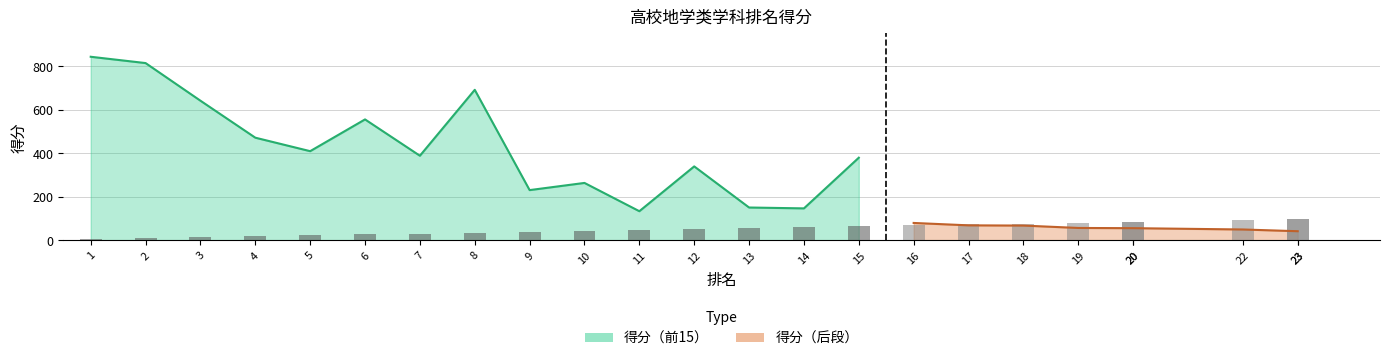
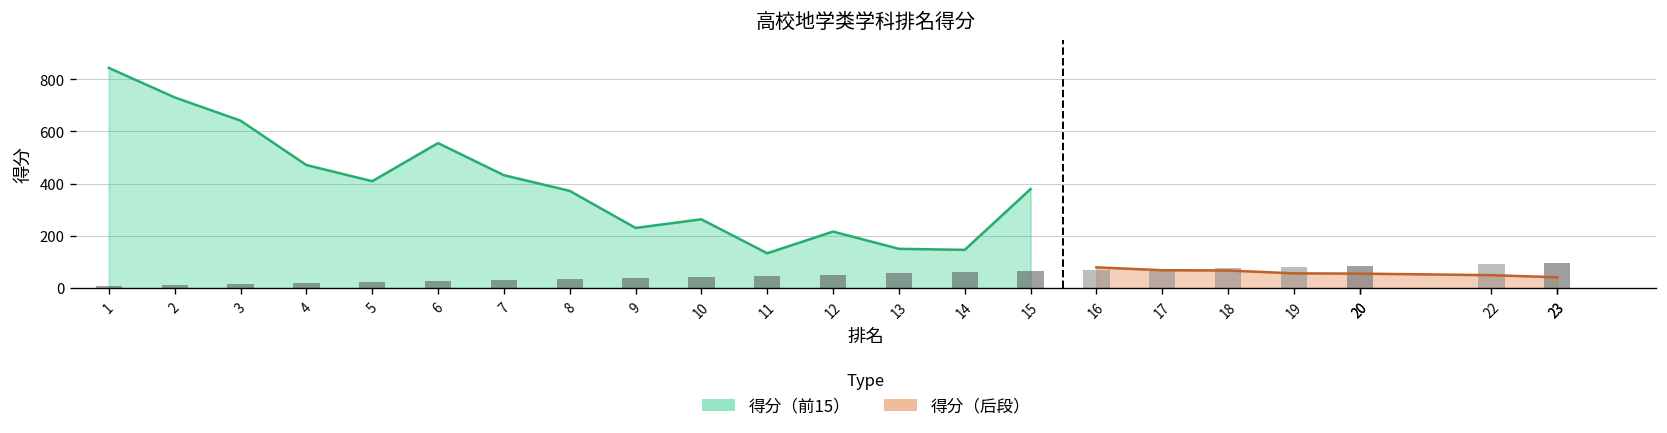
得分（前15）, 2: 810 -> 730
得分（前15）, 7: 390 -> 430
得分（前15）, 8: 690 -> 370
得分（前15）, 12: 340 -> 220
